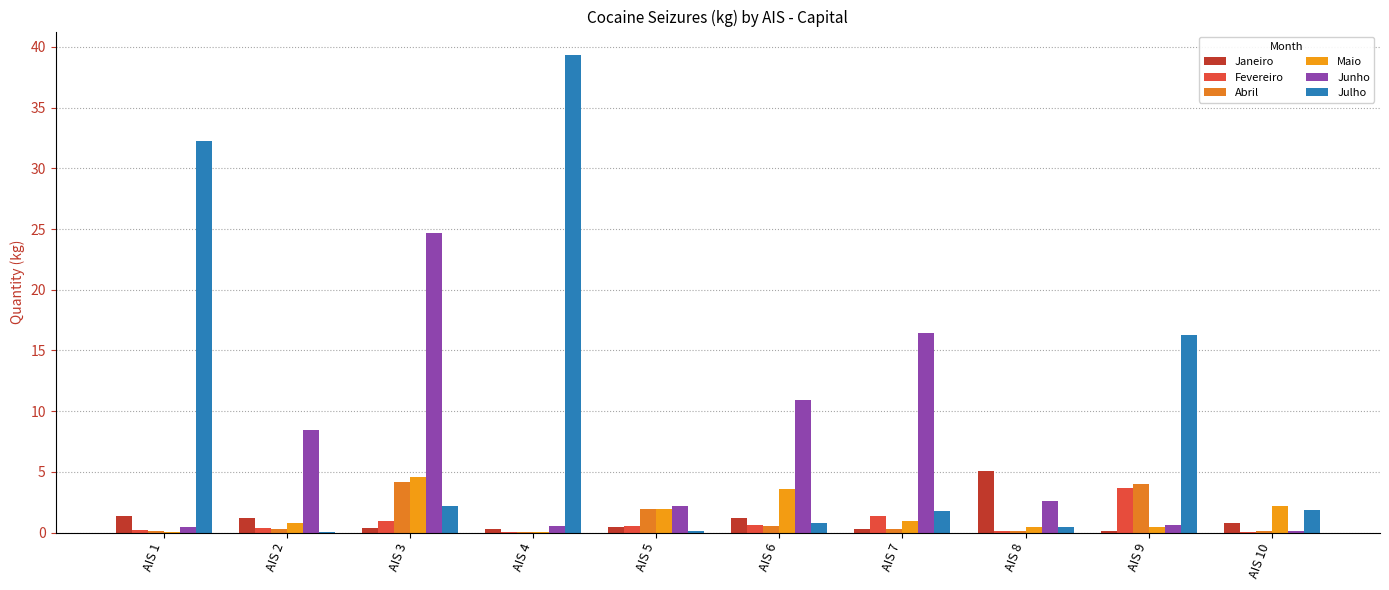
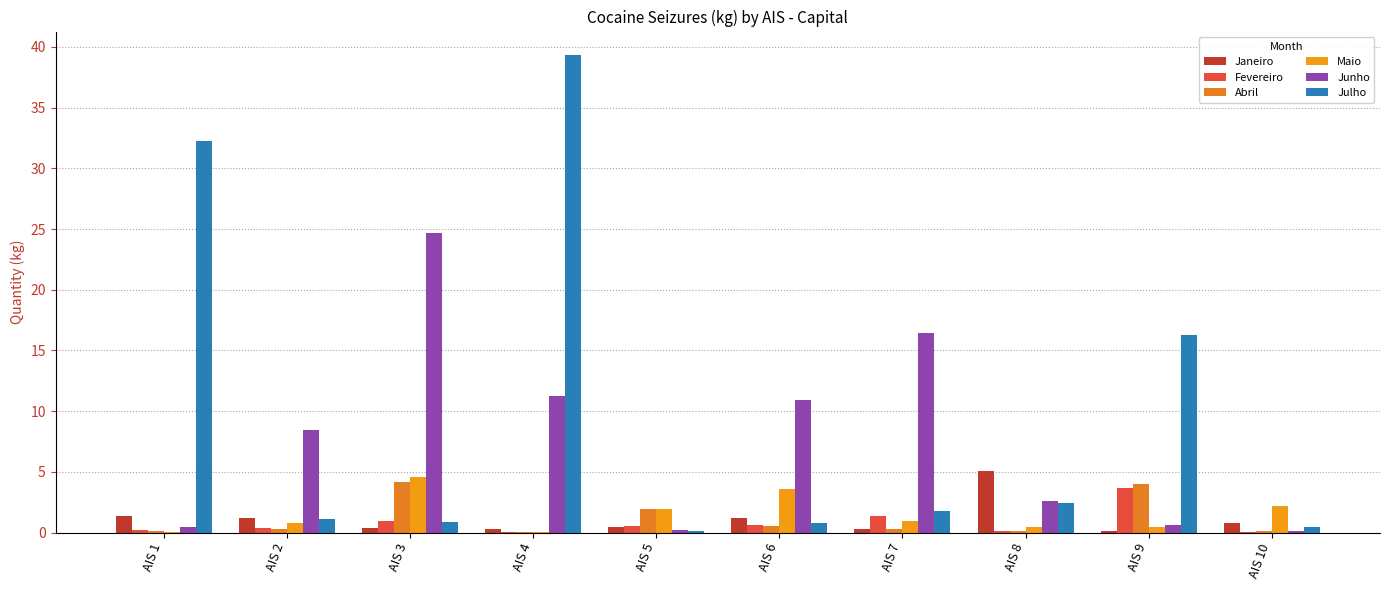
Julho, AIS 2: 0.1 -> 1.1
Julho, AIS 3: 2.2 -> 0.9
Junho, AIS 4: 0.5 -> 11.2
Junho, AIS 5: 2.2 -> 0.2
Julho, AIS 8: 0.4 -> 2.4
Julho, AIS 10: 1.9 -> 0.5
